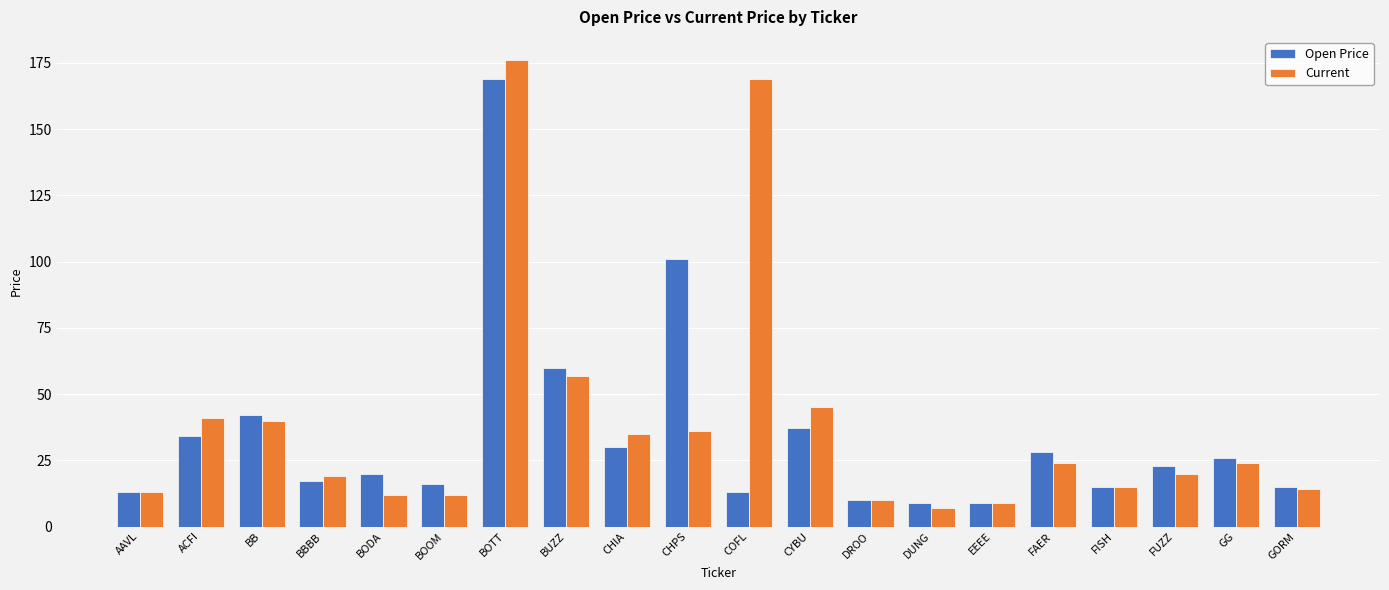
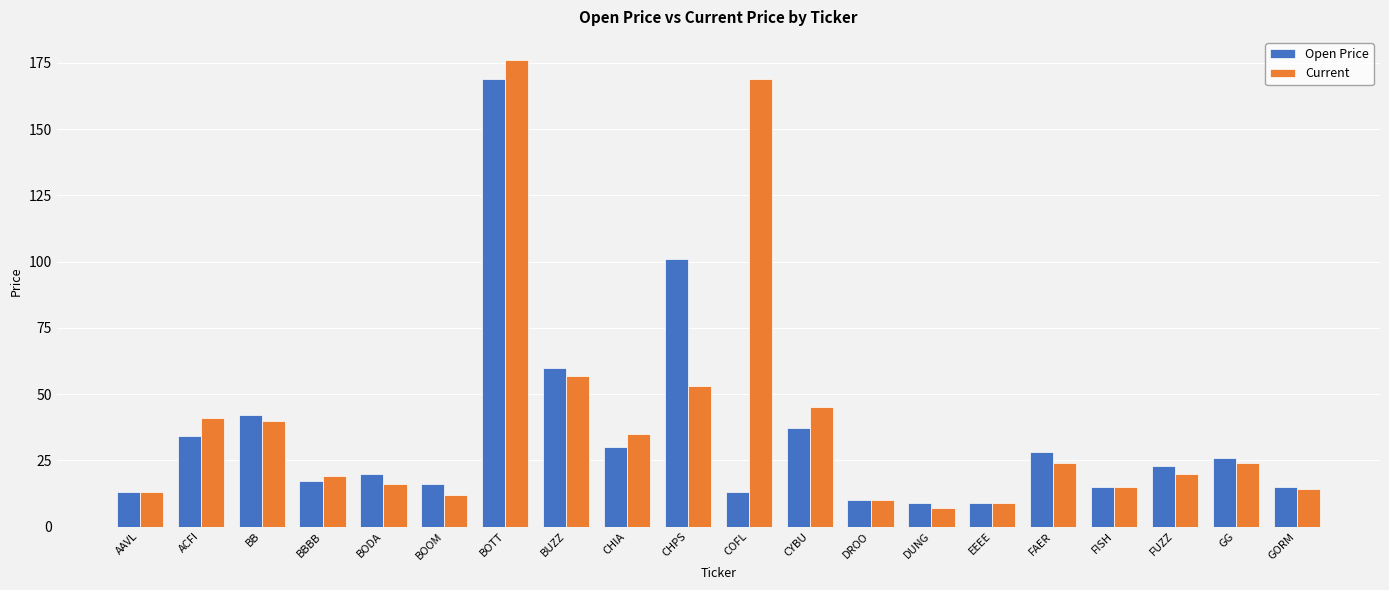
Current, BODA: 12 -> 16
Current, CHPS: 36 -> 53
